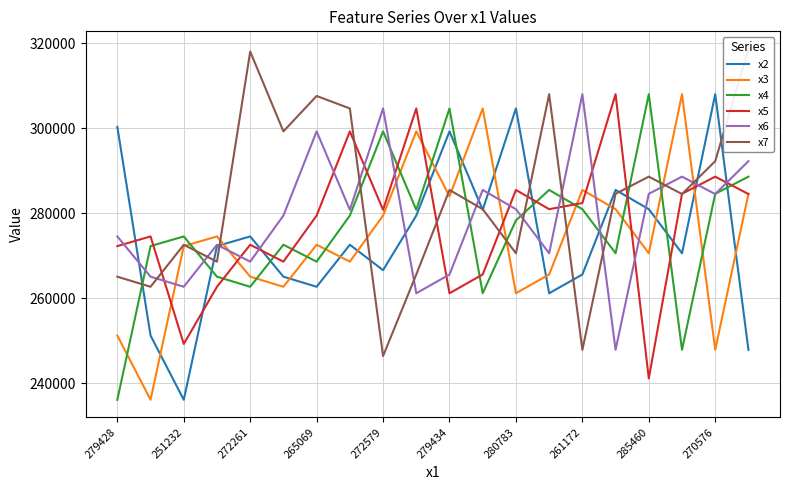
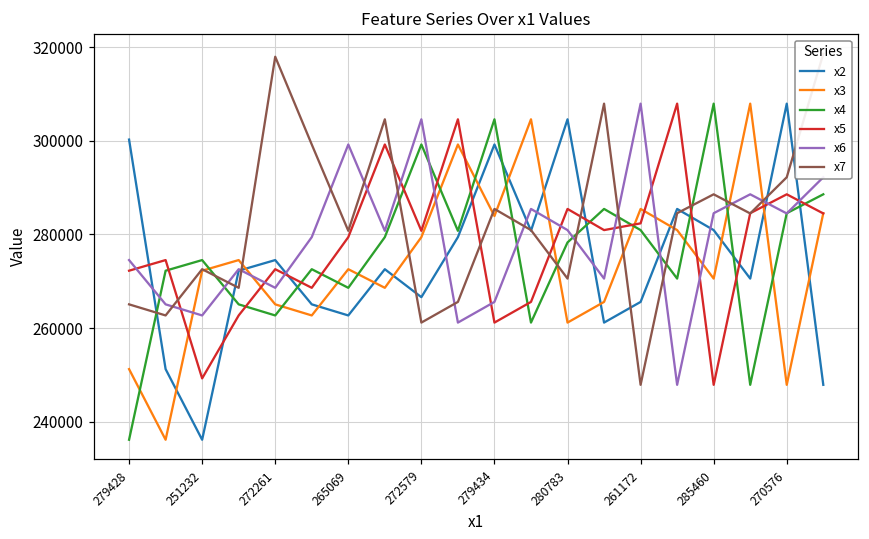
x7, 265069: 308000 -> 281000
x7, 272579: 246000 -> 261000
x5, 285460: 241000 -> 248000
